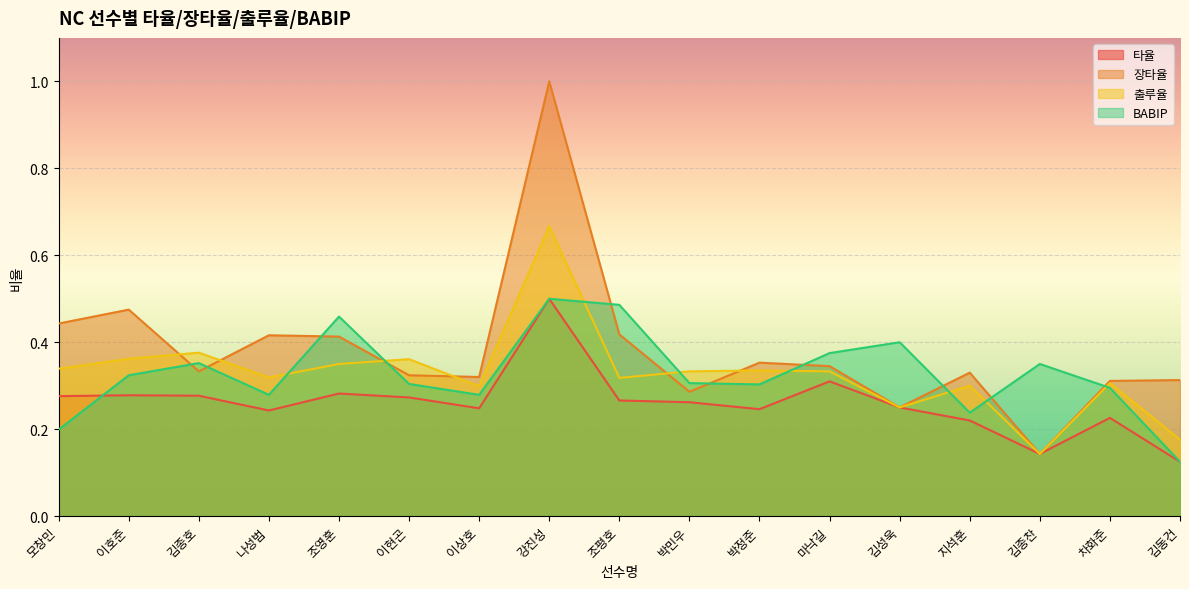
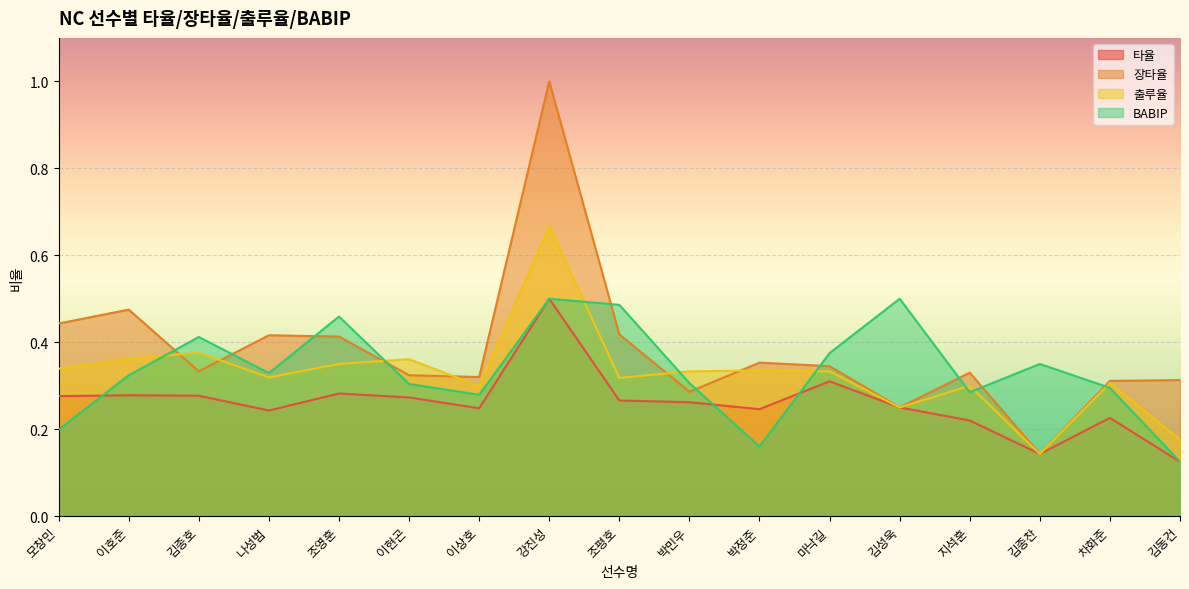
BABIP, 김종호: 0.35 -> 0.41
BABIP, 나성범: 0.28 -> 0.33
BABIP, 박정준: 0.30 -> 0.16
BABIP, 김성욱: 0.4 -> 0.5
BABIP, 지석훈: 0.24 -> 0.29
